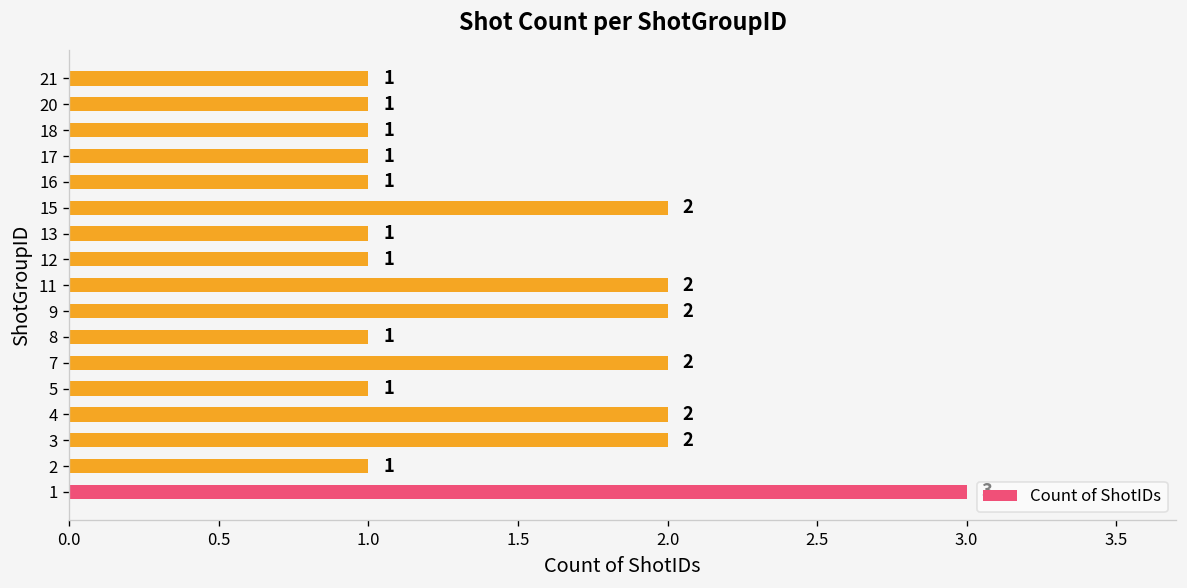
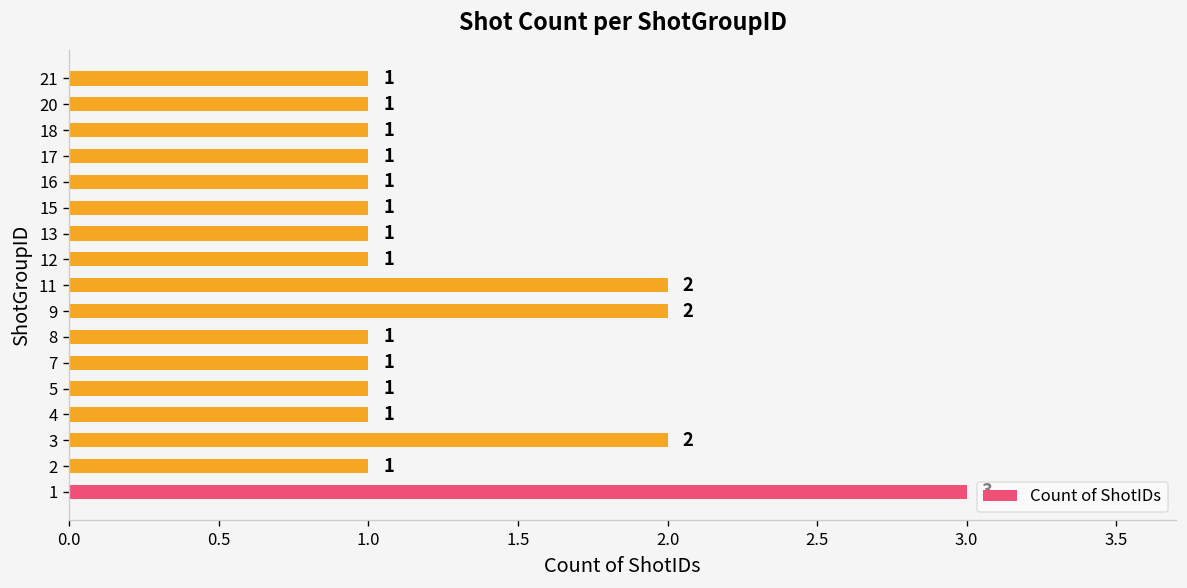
15: 2 -> 1
7: 2 -> 1
4: 2 -> 1
